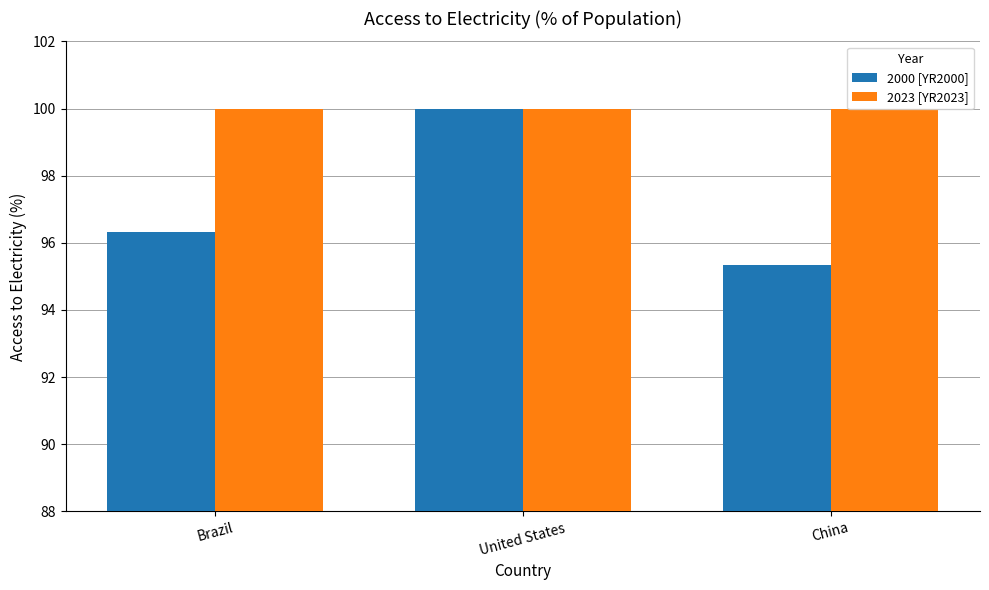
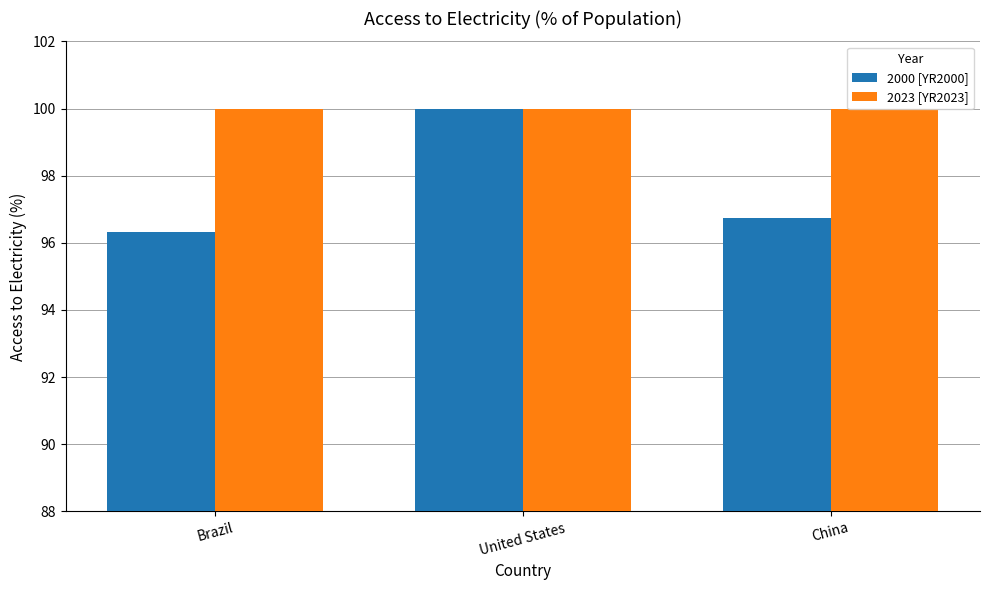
2000 [YR2000], China: 95.4 -> 96.7
